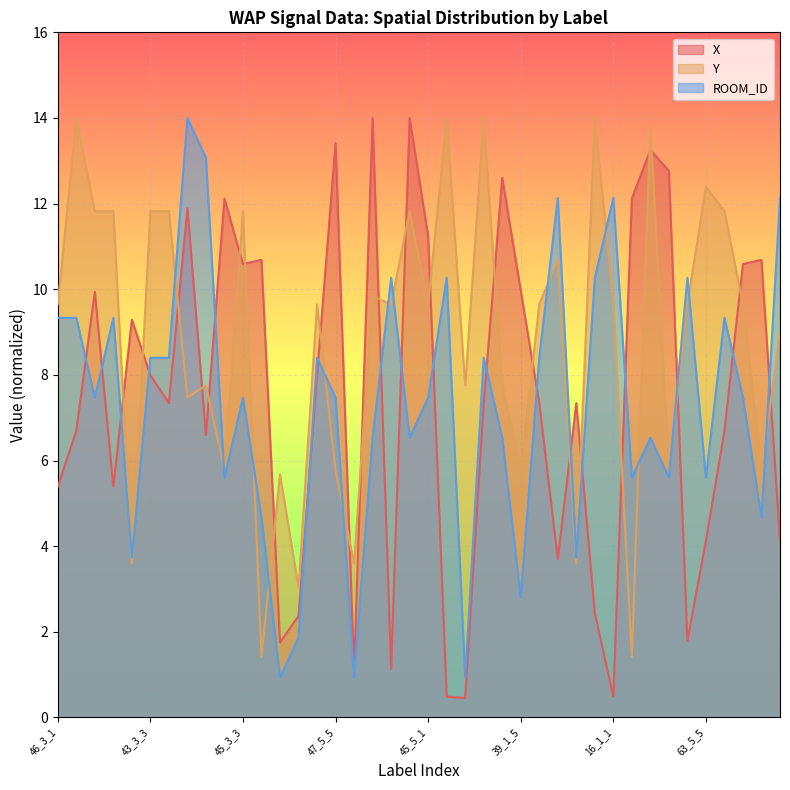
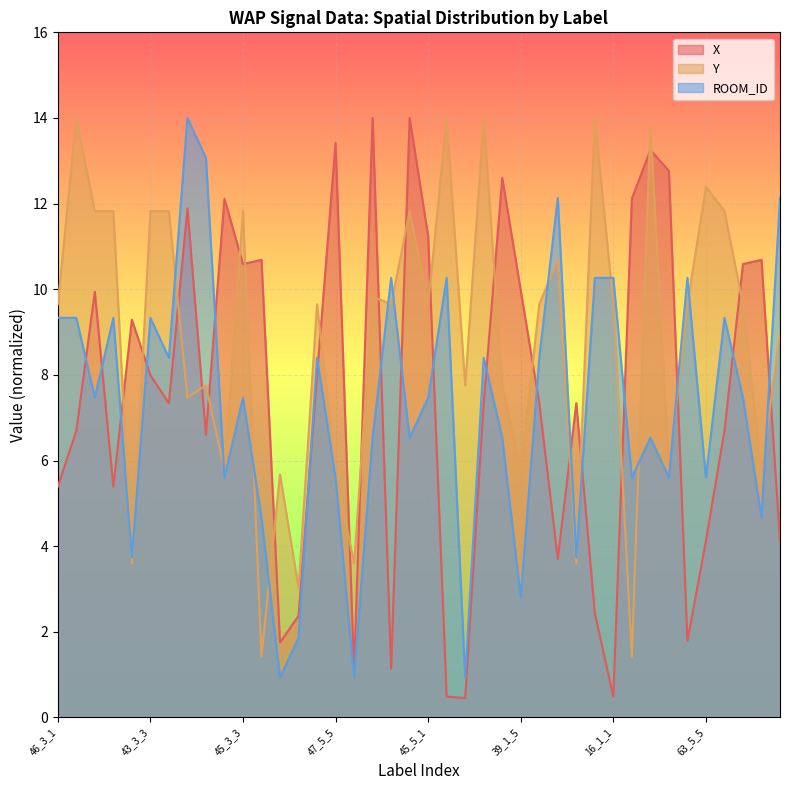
ROOM_ID, 43_3_3: 8.4 -> 9.3
ROOM_ID, 47_5_5: 7.5 -> 5.6
ROOM_ID, 16_1_1: 12.1 -> 10.3
